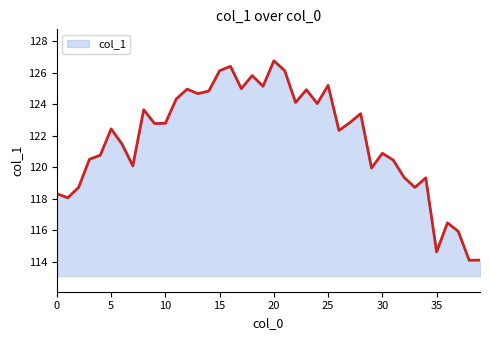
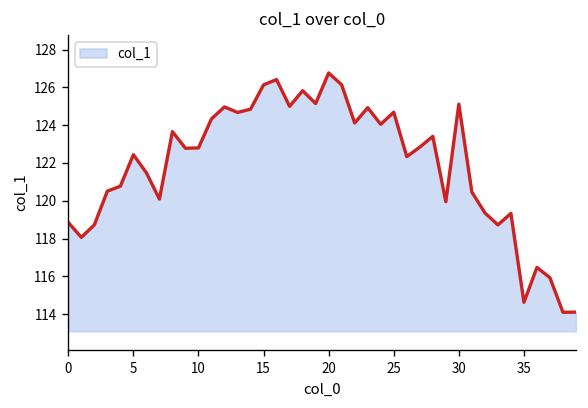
0: 118.3 -> 118.9
25: 125.2 -> 124.7
30: 120.9 -> 125.1
